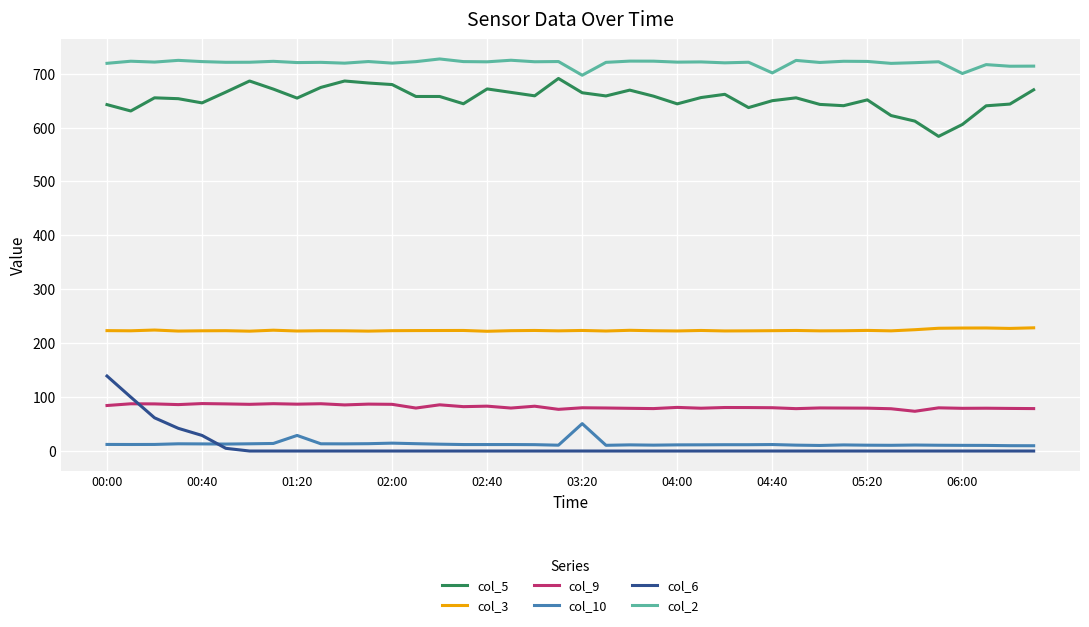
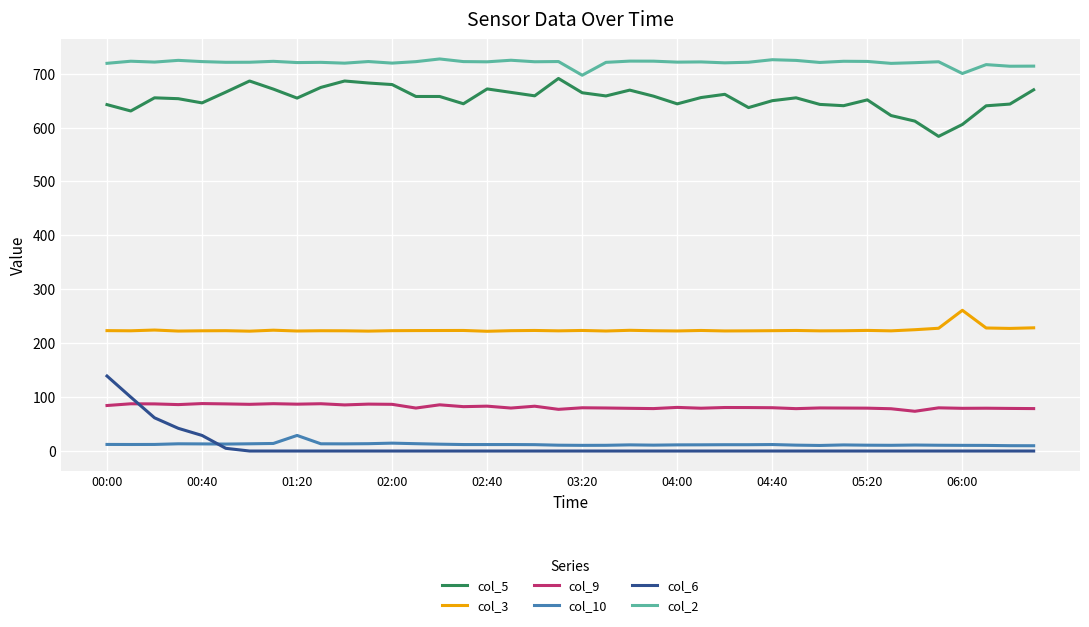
col_10, 03:20: 50 -> 10
col_2, 04:40: 700 -> 730
col_3, 06:00: 230 -> 260
